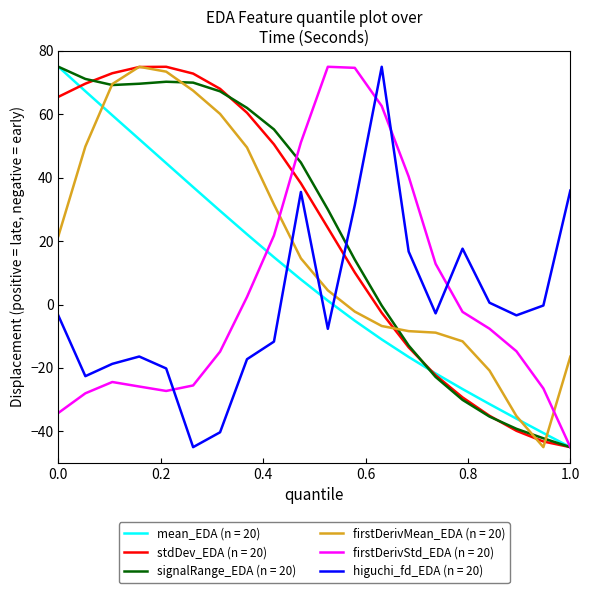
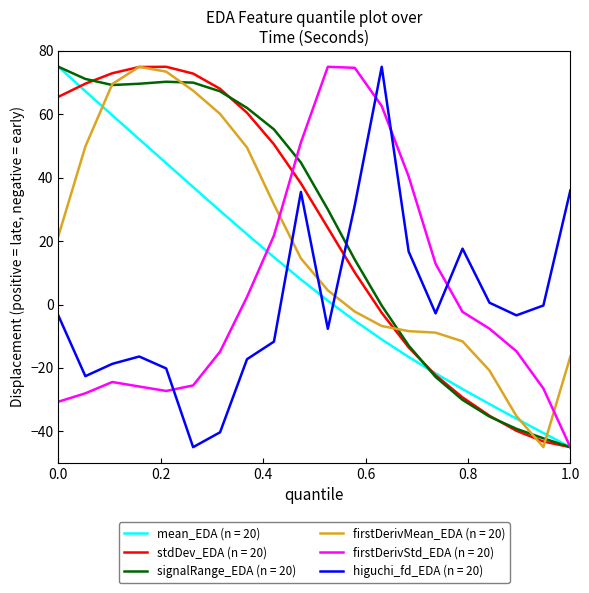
firstDerivStd_EDA (n = 20), 0.0: -34 -> -31
